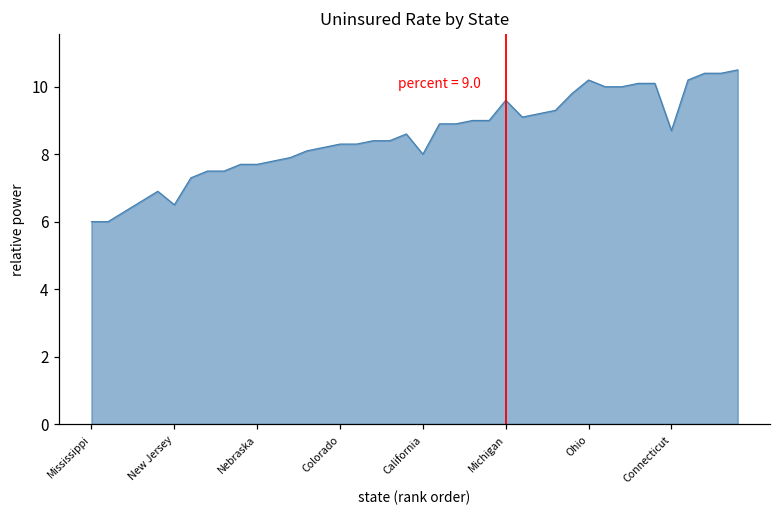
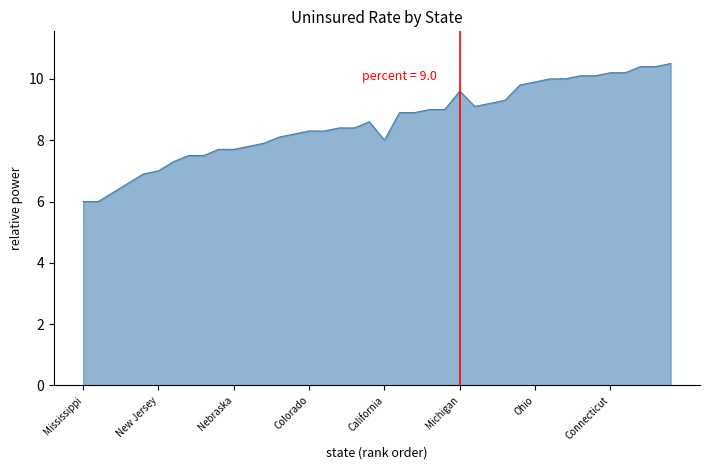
New Jersey: 6.5 -> 7.0
Ohio: 10.2 -> 9.9
Connecticut: 8.7 -> 10.2
